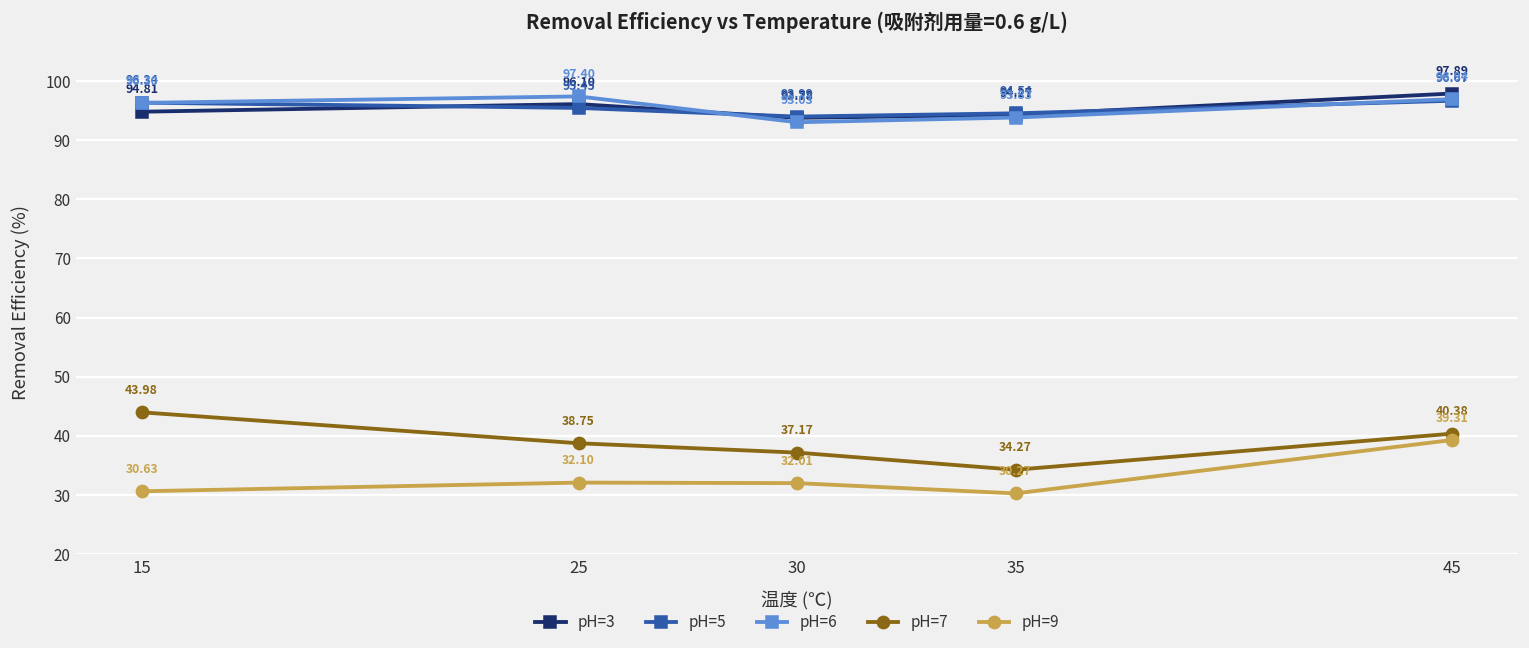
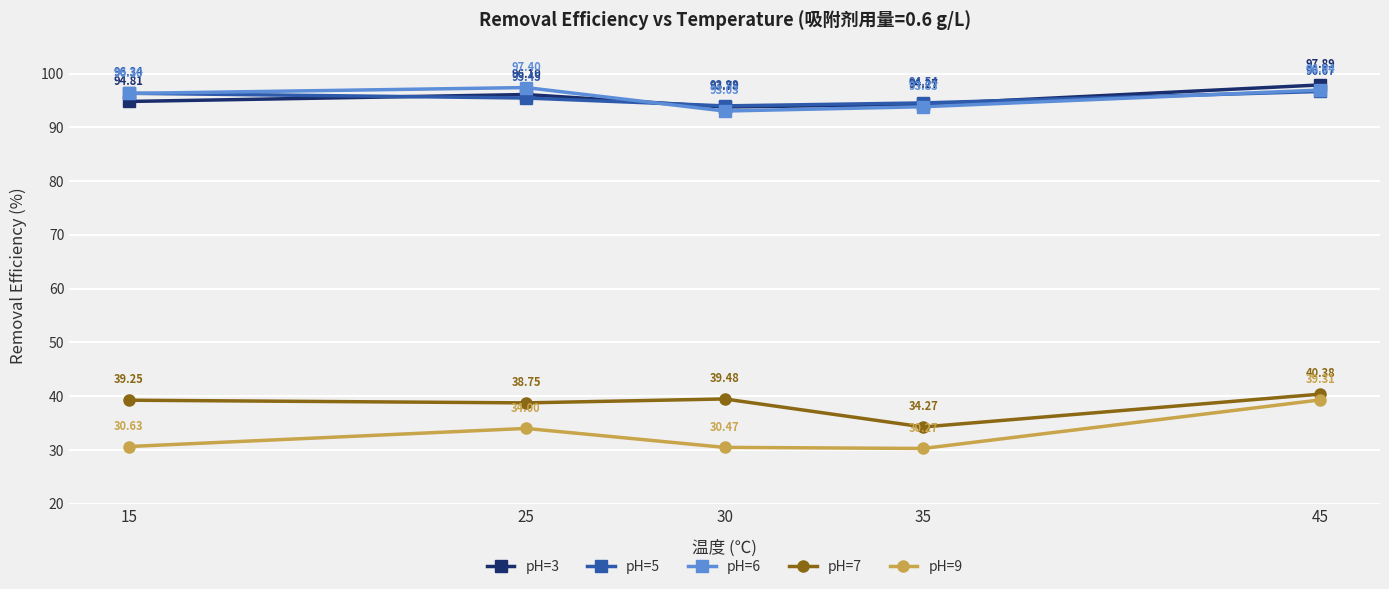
pH=7, 15: 43.98 -> 39.25
pH=9, 25: 32.10 -> 34.00
pH=7, 30: 37.17 -> 39.48
pH=9, 30: 32.01 -> 30.47
